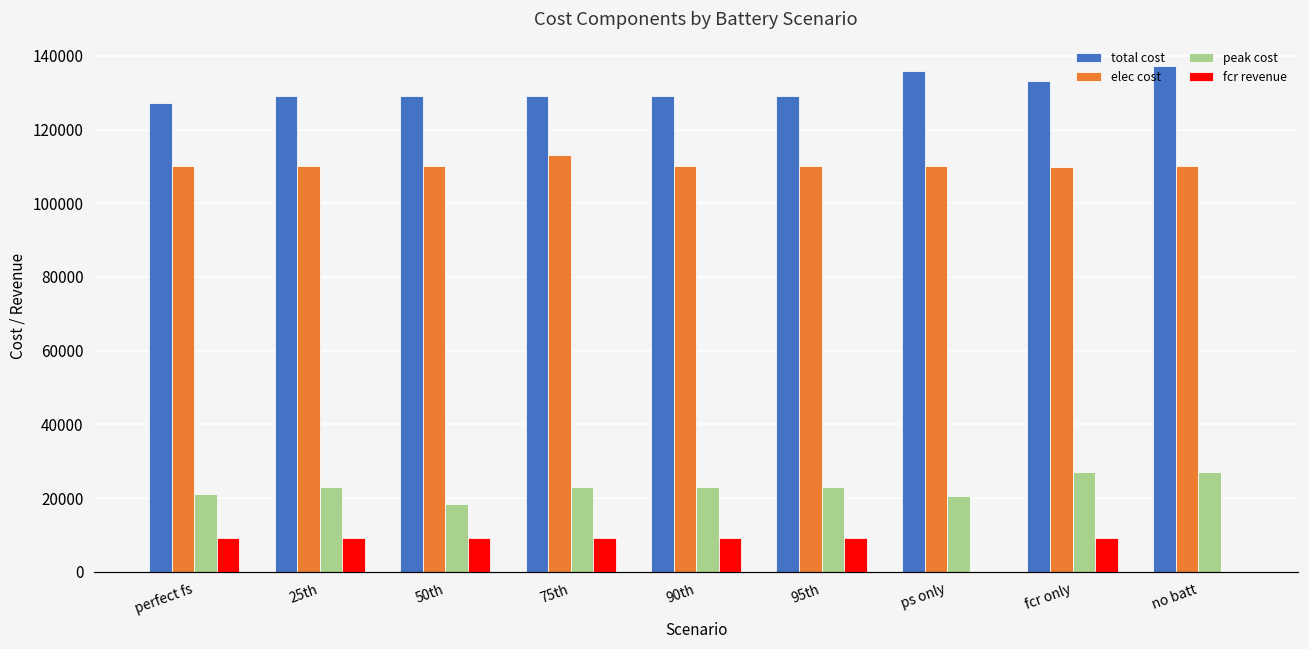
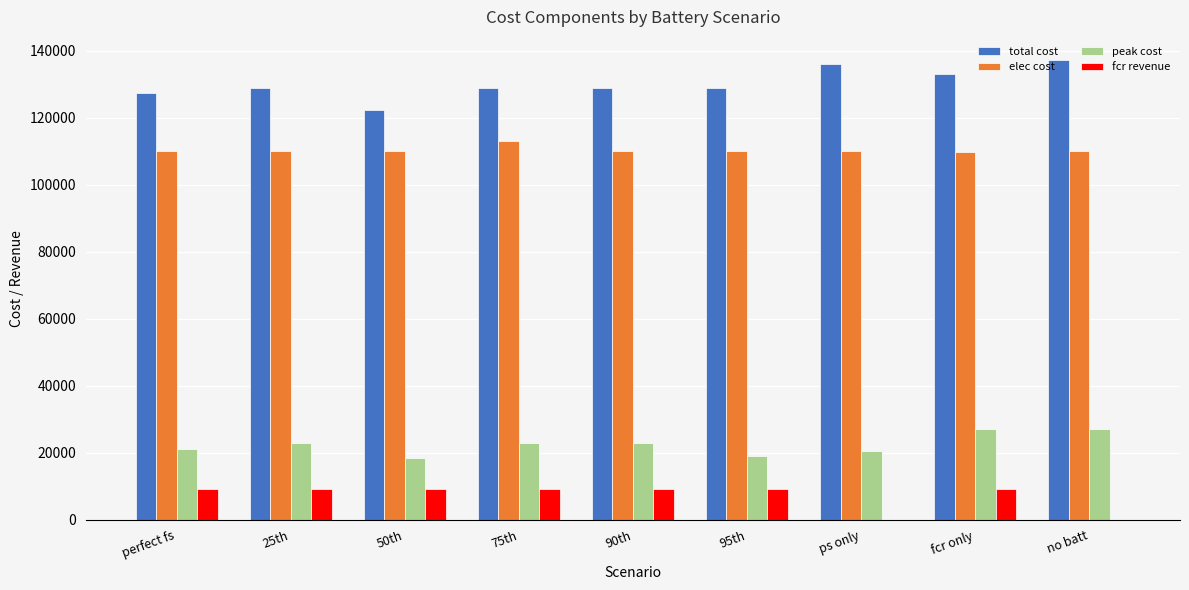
total cost, 50th: 129000 -> 122000
peak cost, 95th: 23000 -> 19000
